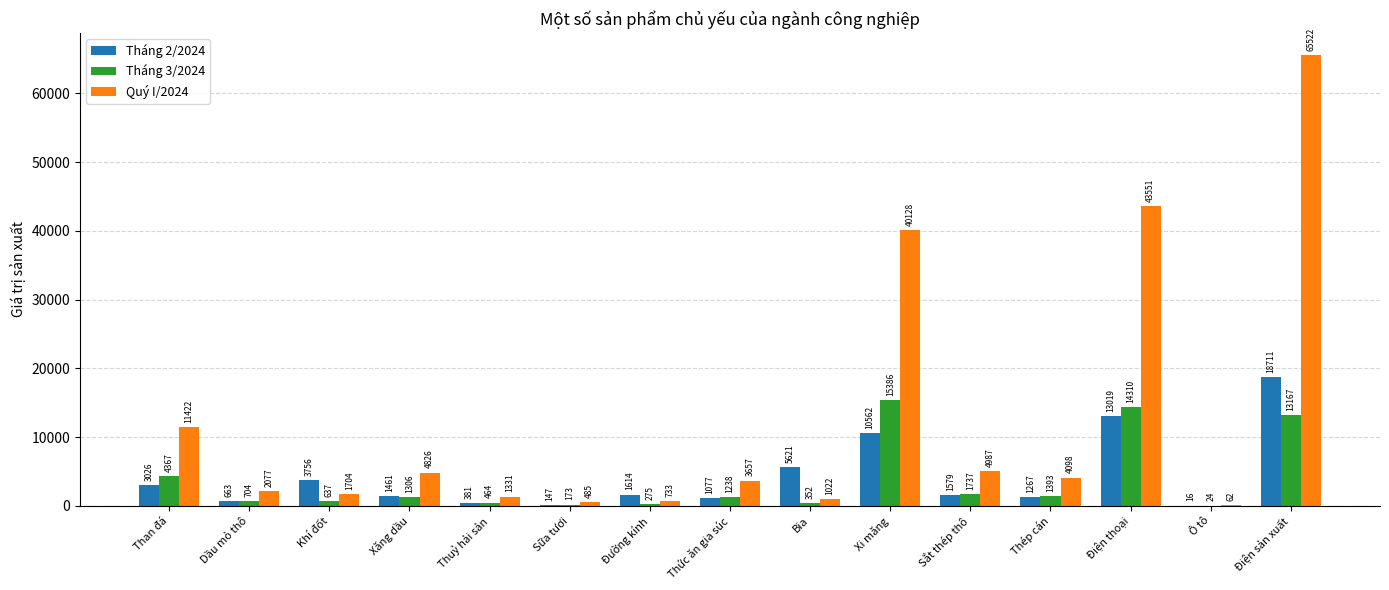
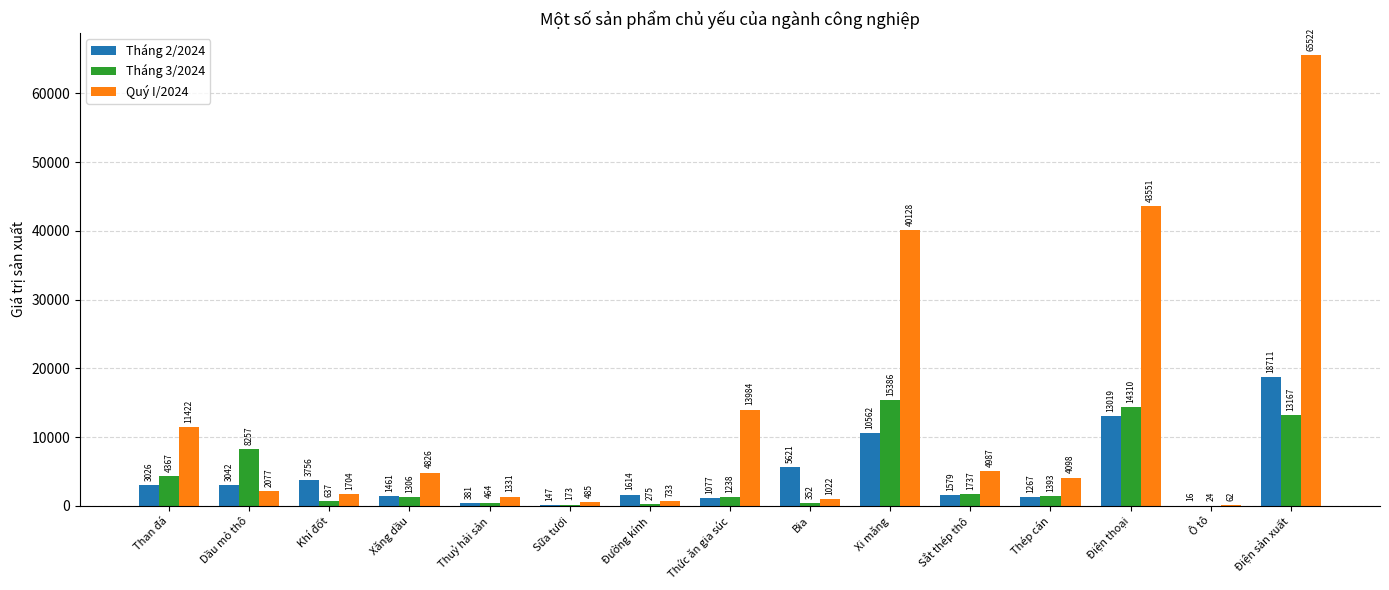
Tháng 2/2024, Dầu mỏ thô: 663 -> 3042
Tháng 3/2024, Dầu mỏ thô: 704 -> 8257
Quý I/2024, Thức ăn gia súc: 3657 -> 13984
